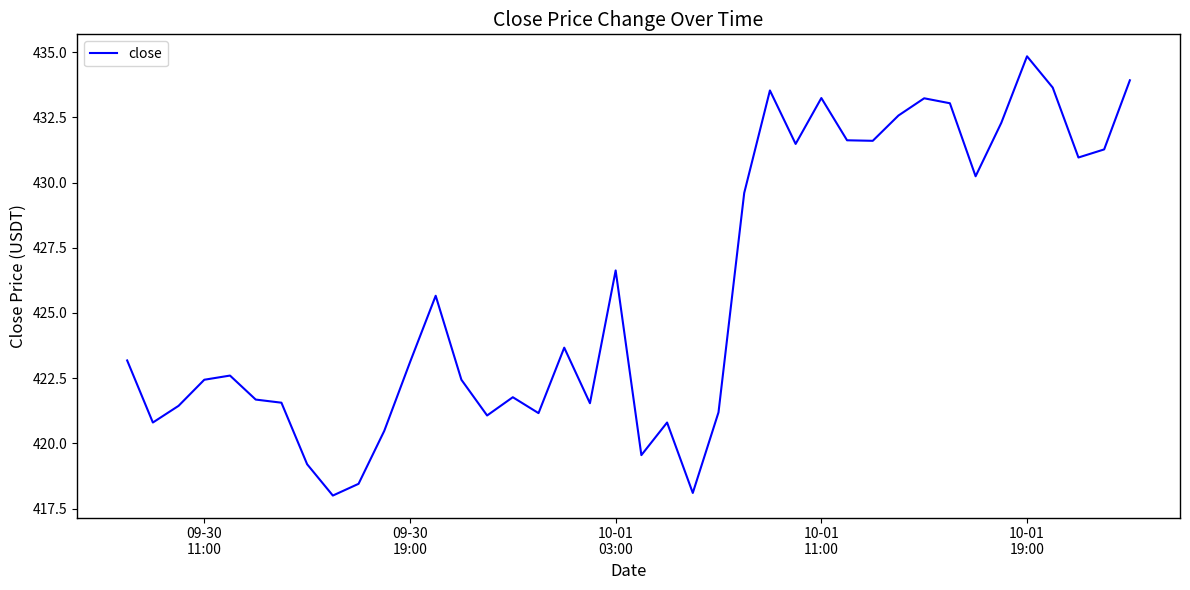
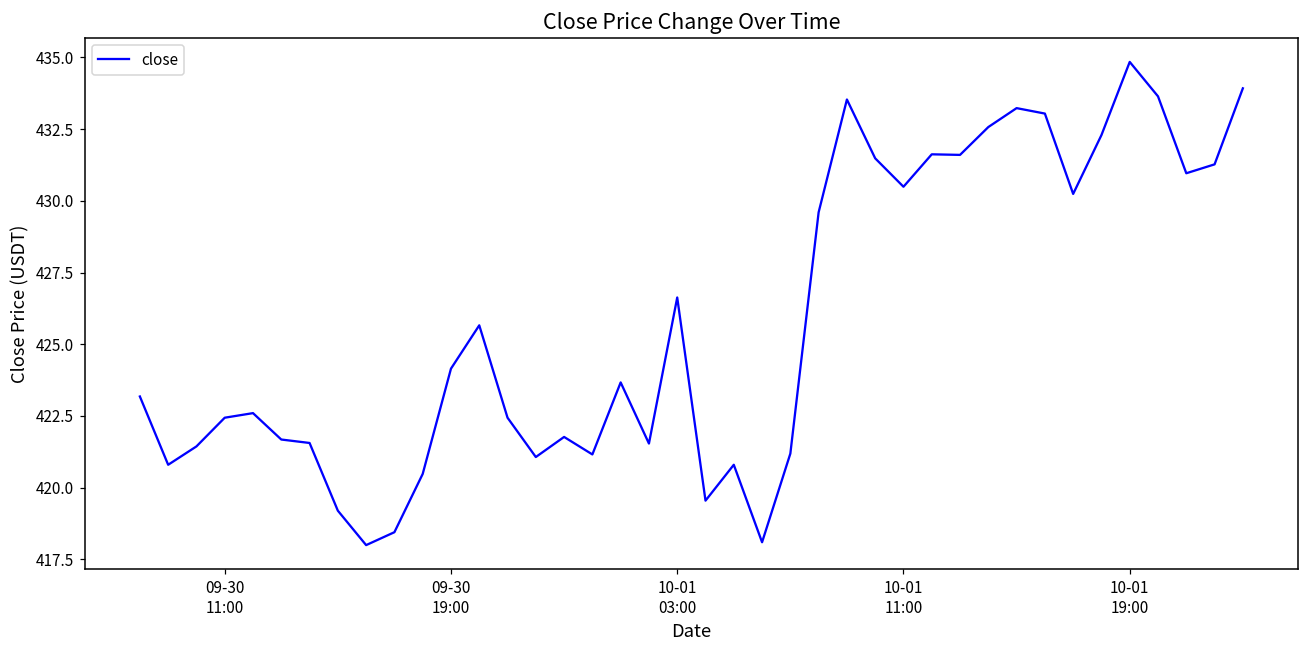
09-30 19:00: 423.1 -> 424.2
10-01 11:00: 433.2 -> 430.5
